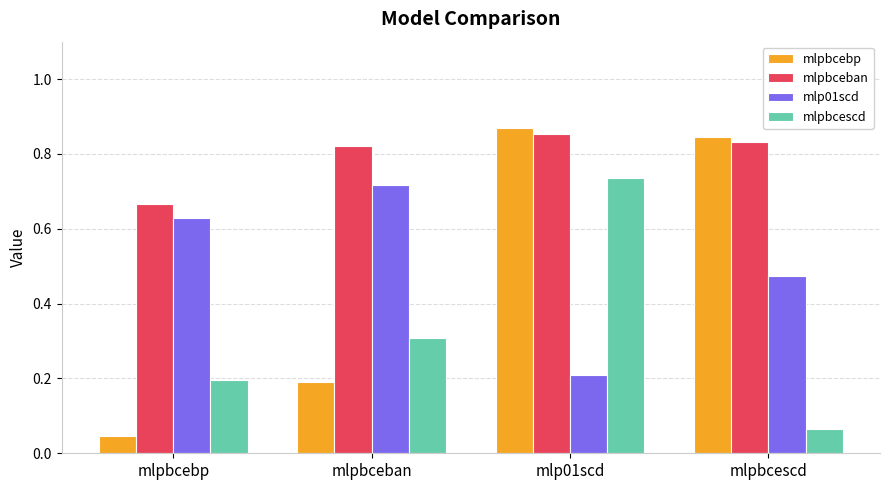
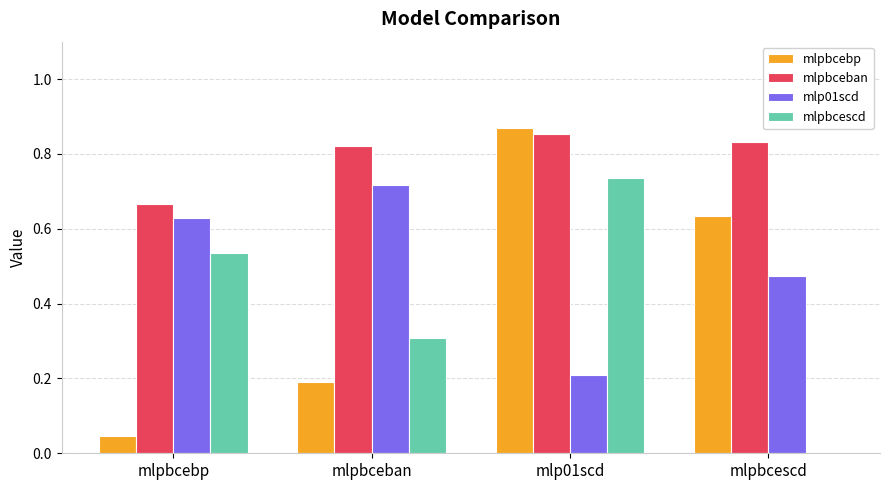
mlpbcescd, mlpbcebp: 0.20 -> 0.53
mlpbcebp, mlpbcescd: 0.84 -> 0.64
mlpbcescd, mlpbcescd: 0.07 -> 0.00
